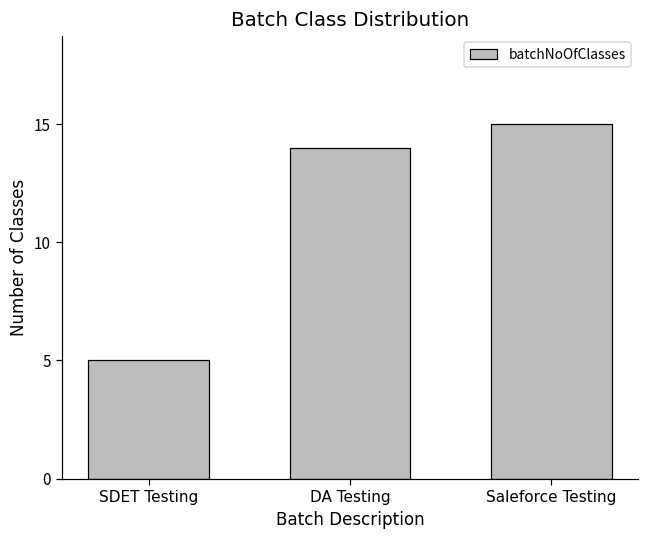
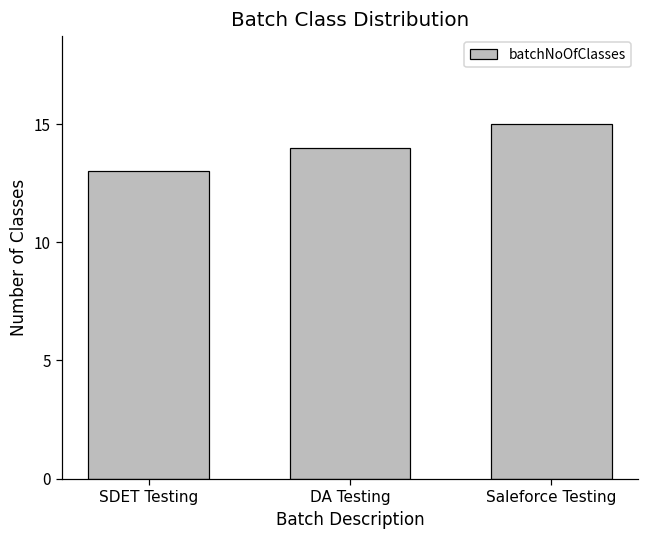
SDET Testing: 5 -> 13
